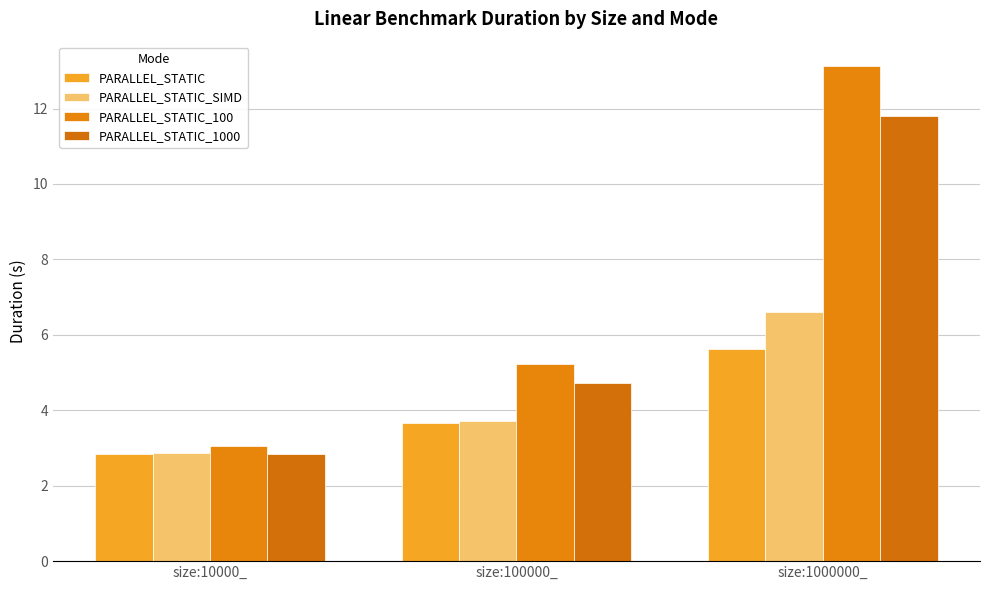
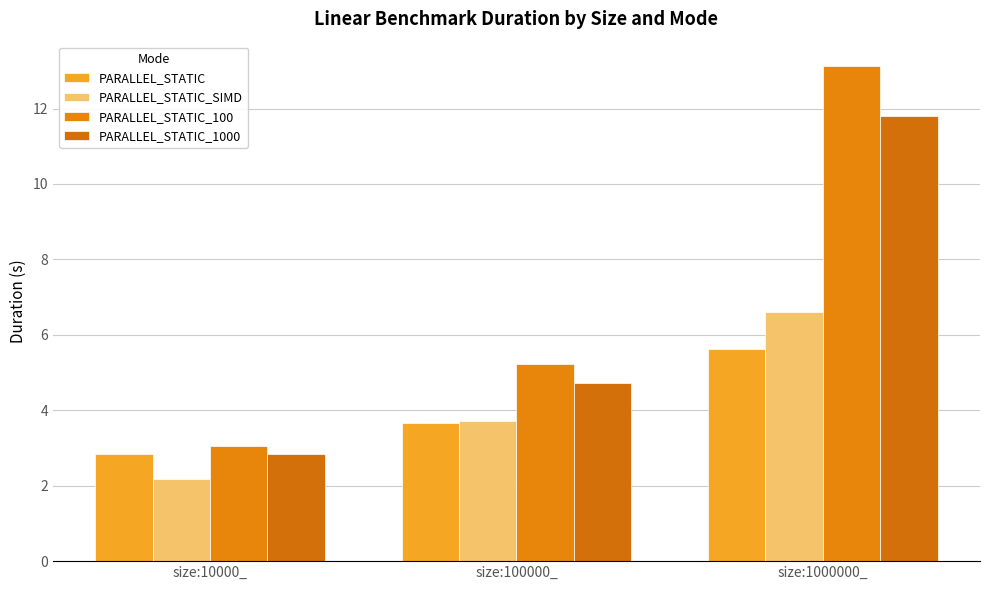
PARALLEL_STATIC_SIMD, size:10000_: 2.9 -> 2.2
